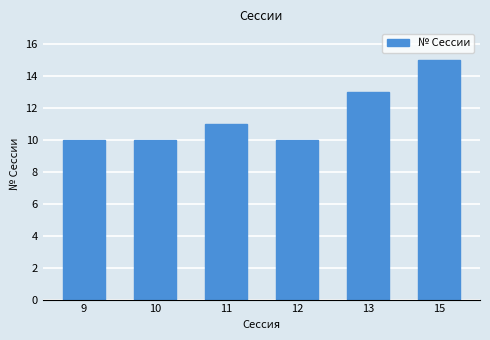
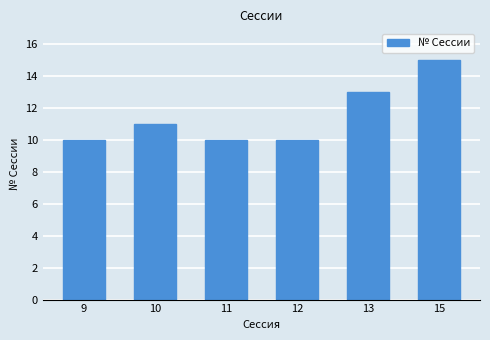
10: 10 -> 11
11: 11 -> 10
